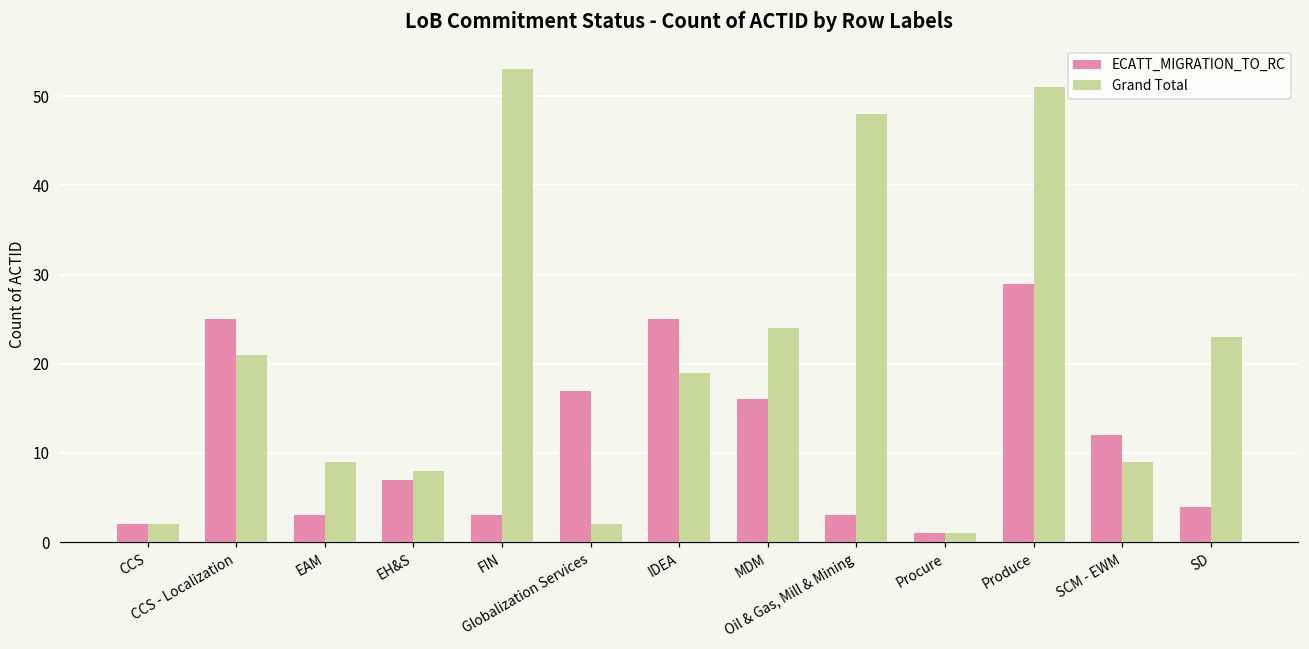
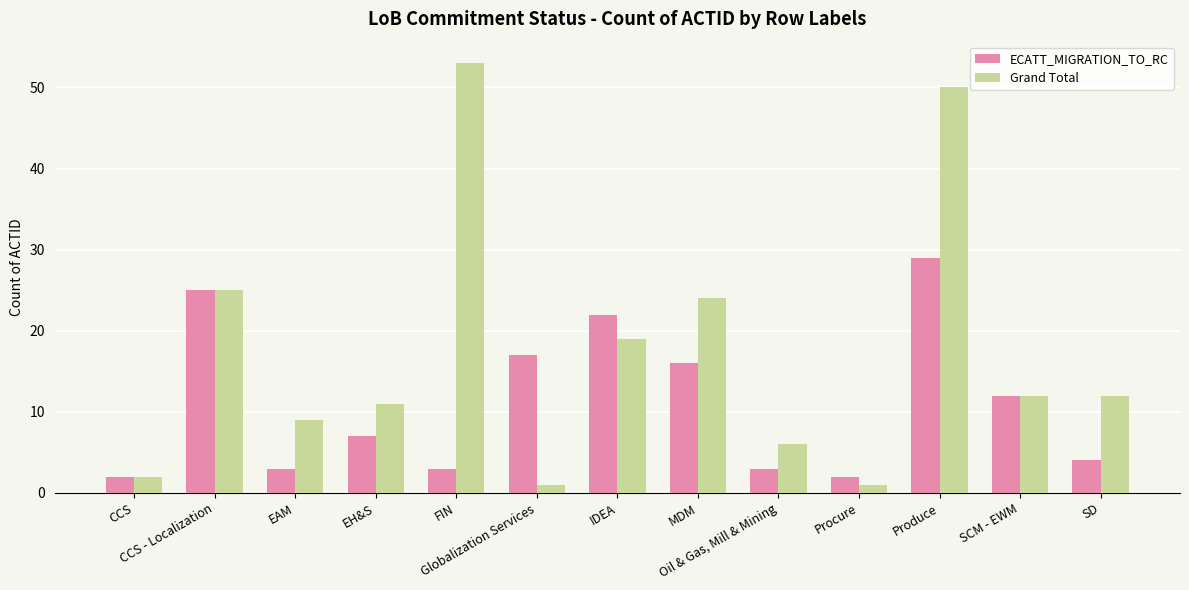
Grand Total, CCS - Localization: 21 -> 25
Grand Total, EH&S: 8 -> 11
Grand Total, Globalization Services: 2 -> 1
ECATT_MIGRATION_TO_RC, IDEA: 25 -> 22
Grand Total, Oil & Gas, Mill & Mining: 48 -> 6
ECATT_MIGRATION_TO_RC, Procure: 1 -> 2
Grand Total, Produce: 51 -> 50
Grand Total, SCM - EWM: 9 -> 12
Grand Total, SD: 23 -> 12
